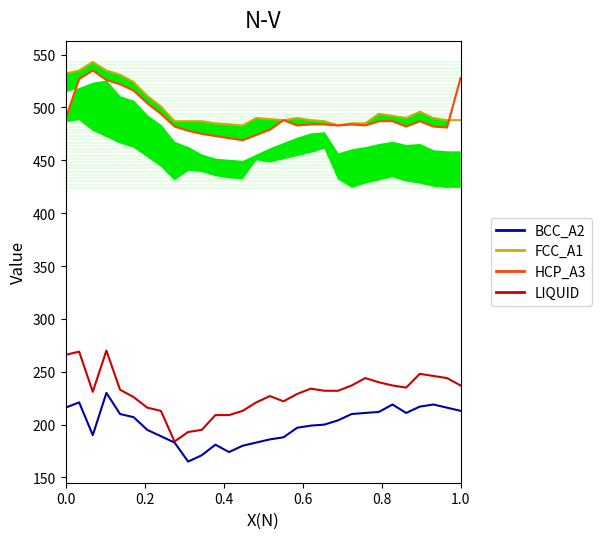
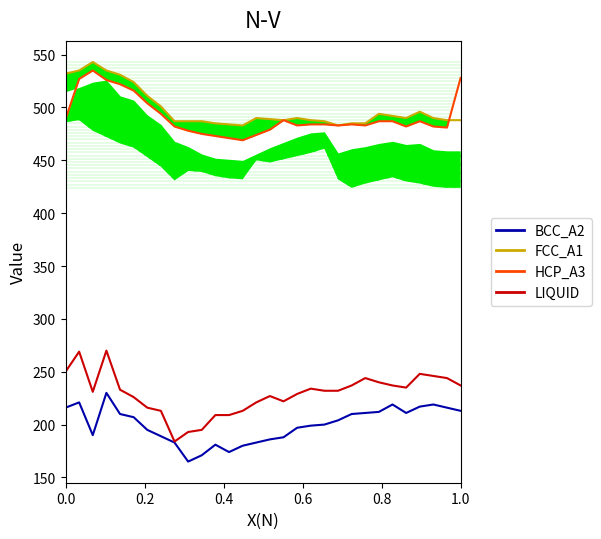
LIQUID, 0.0: 266 -> 250
